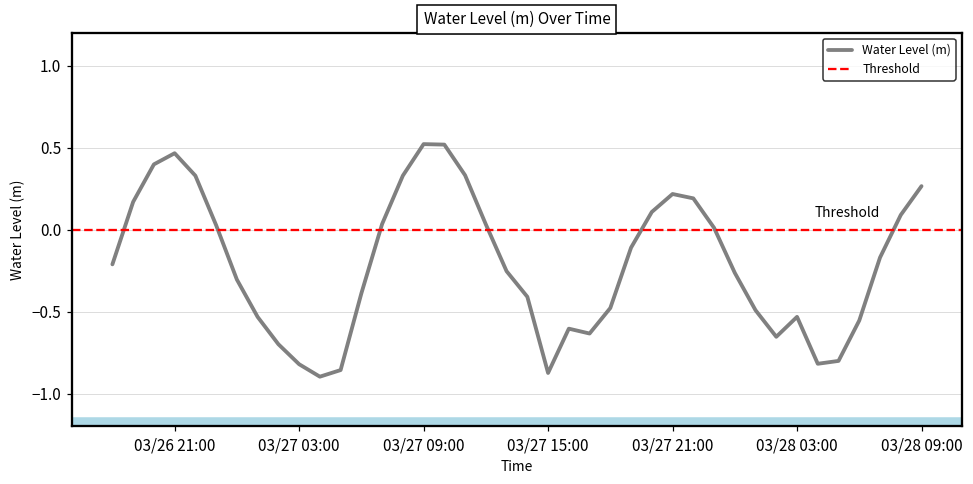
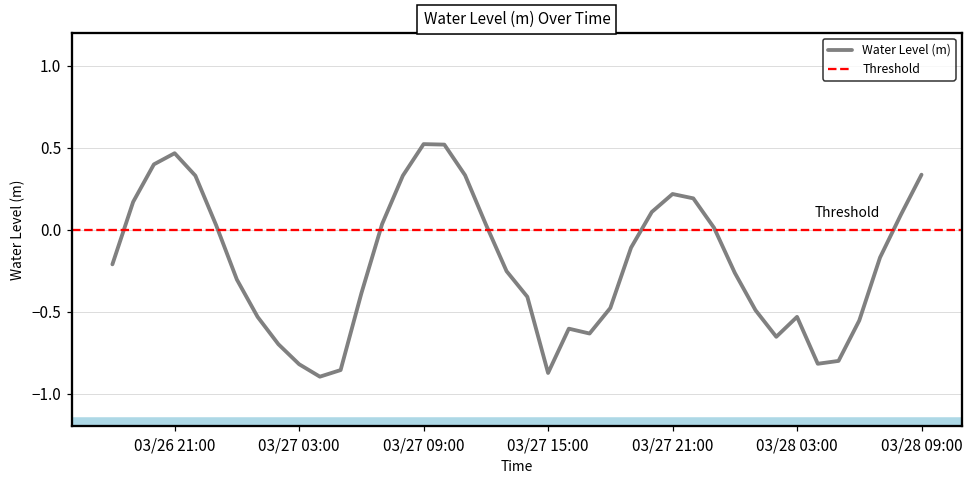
03/28 09:00: 0.27 -> 0.34
